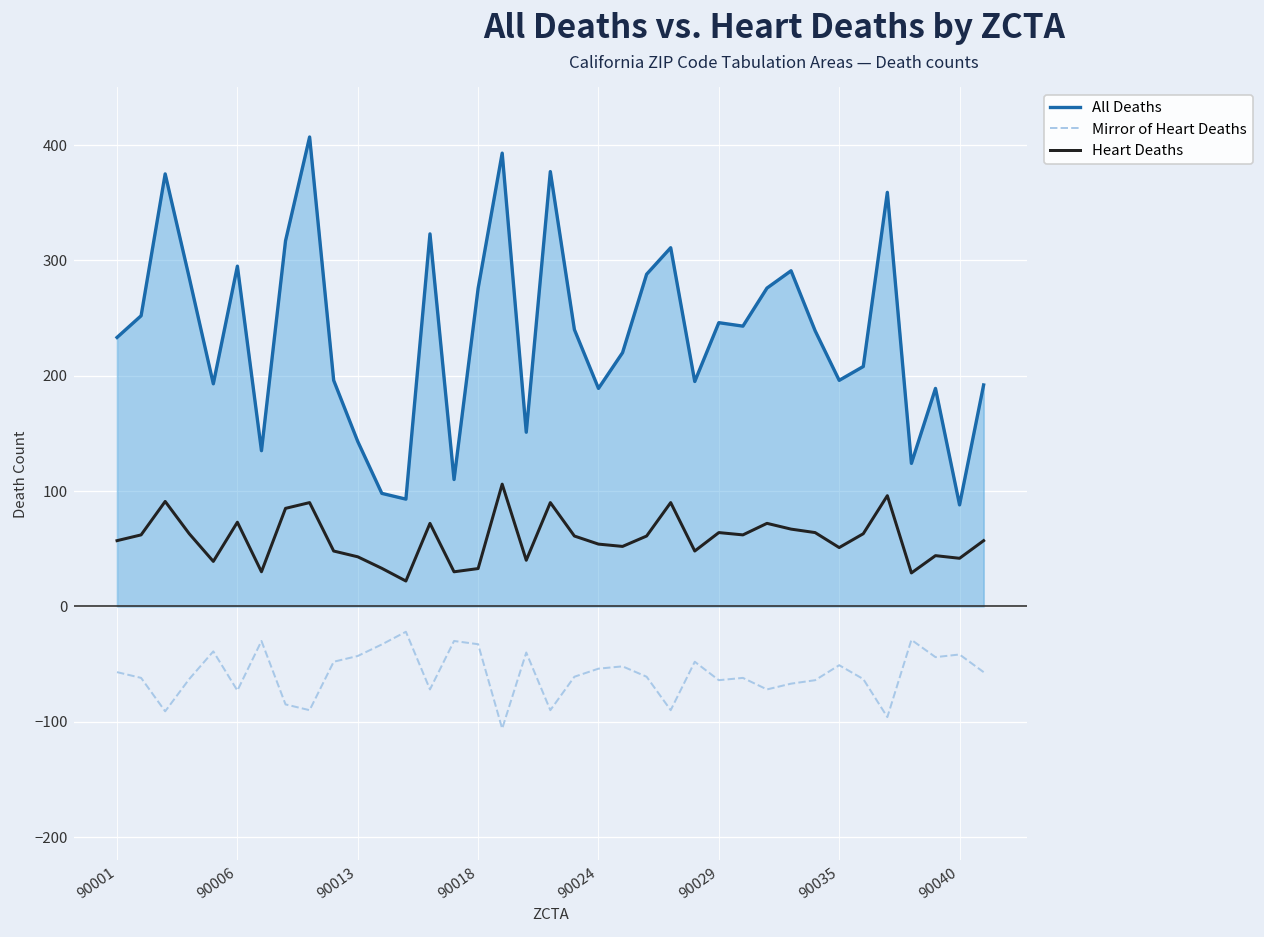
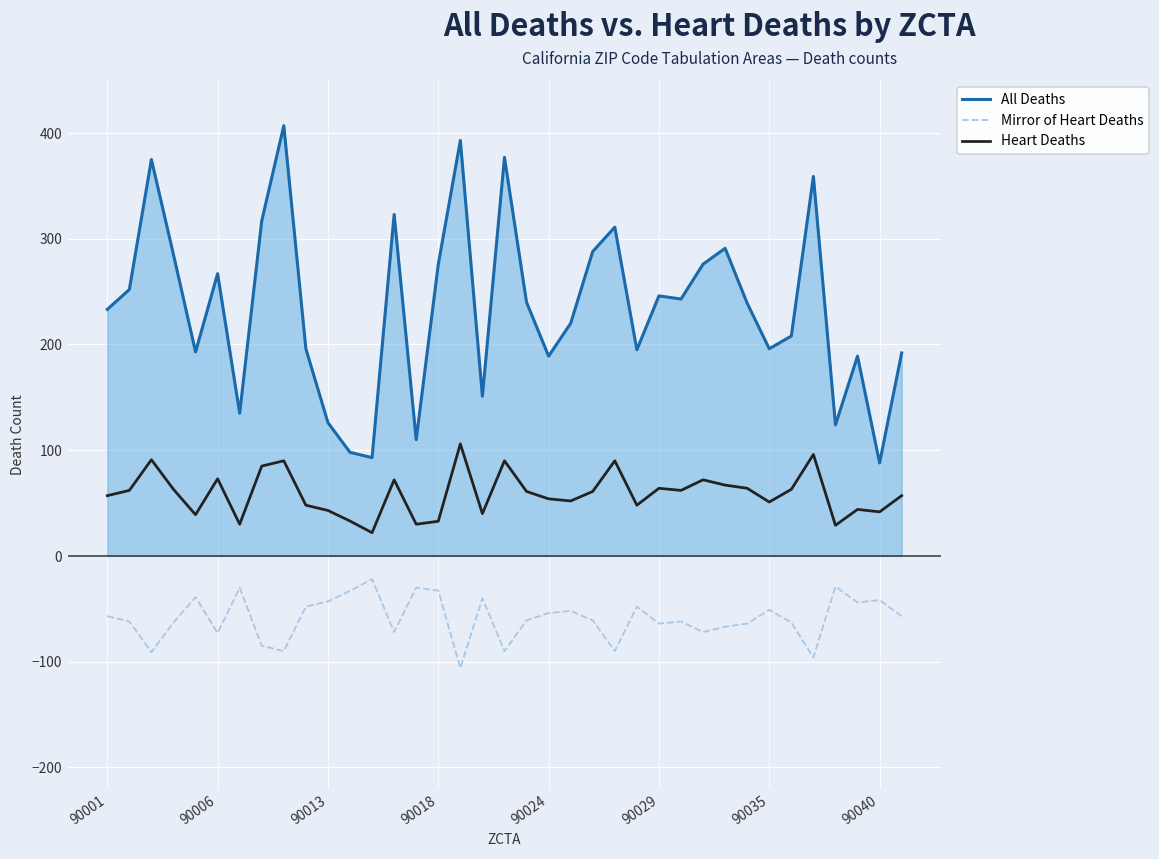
All Deaths, 90006: 300 -> 270
All Deaths, 90013: 140 -> 130
